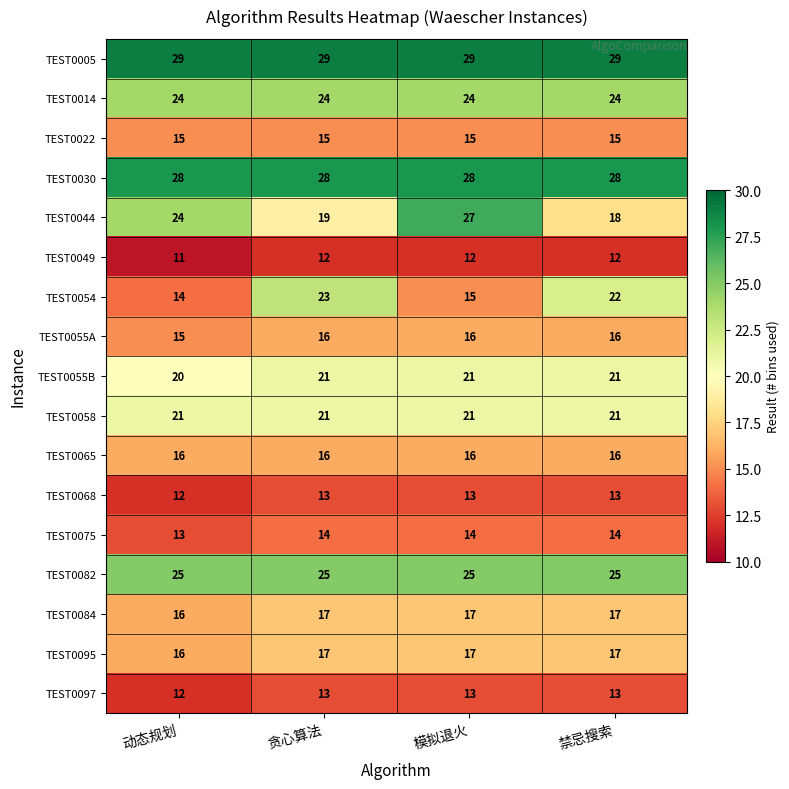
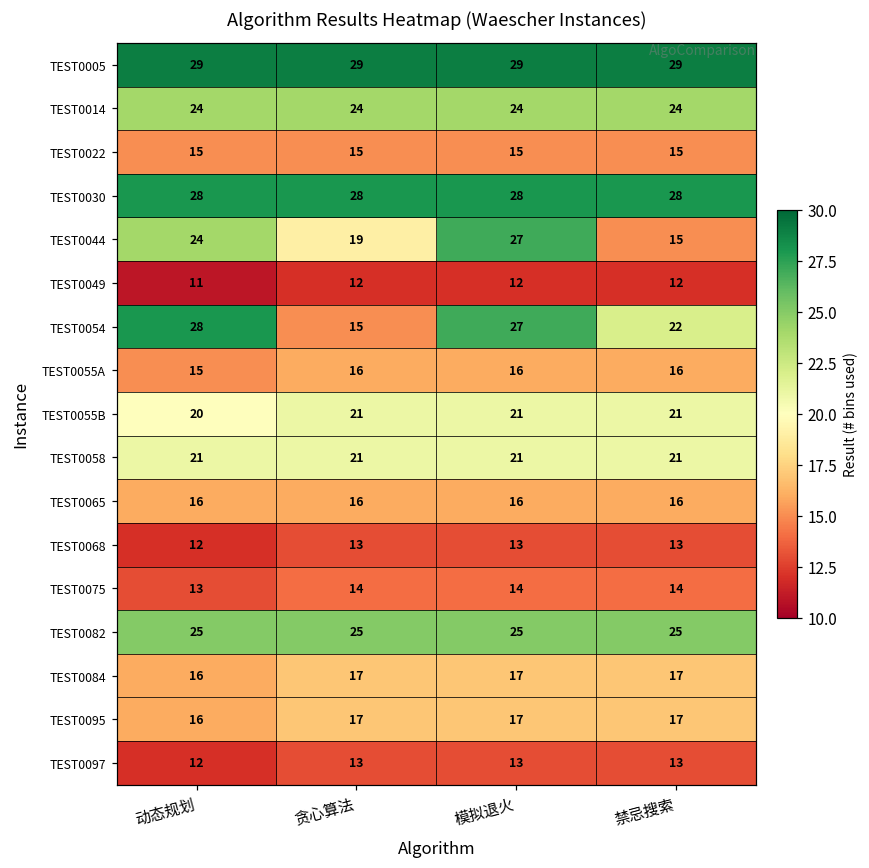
TEST0044, 禁忌搜索: 18 -> 15
TEST0054, 动态规划: 14 -> 28
TEST0054, 贪心算法: 23 -> 15
TEST0054, 模拟退火: 15 -> 27
